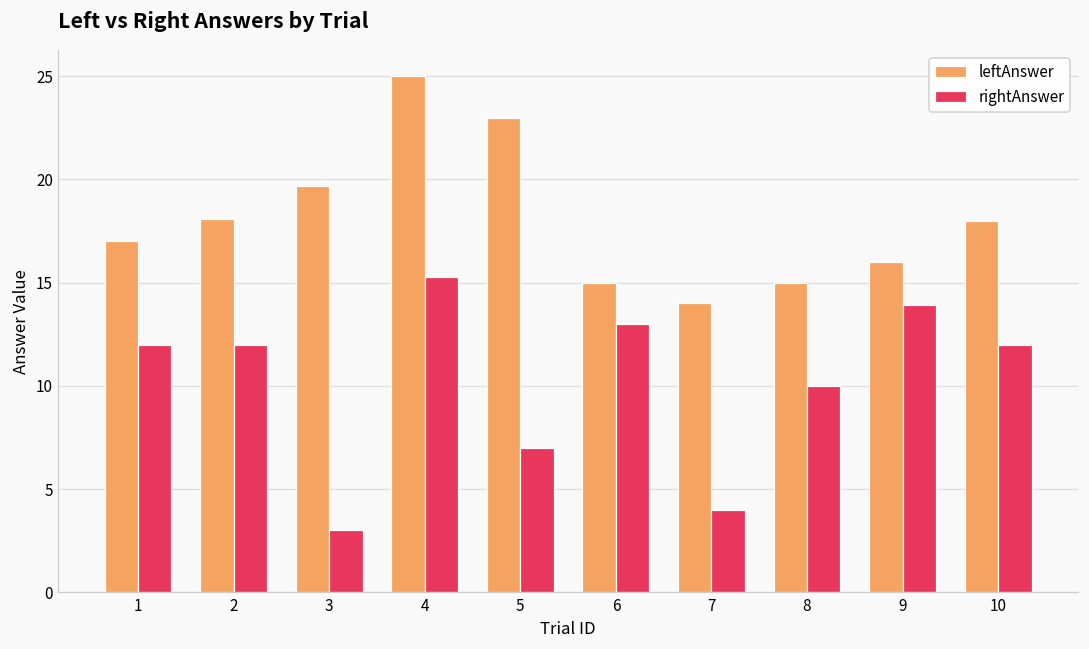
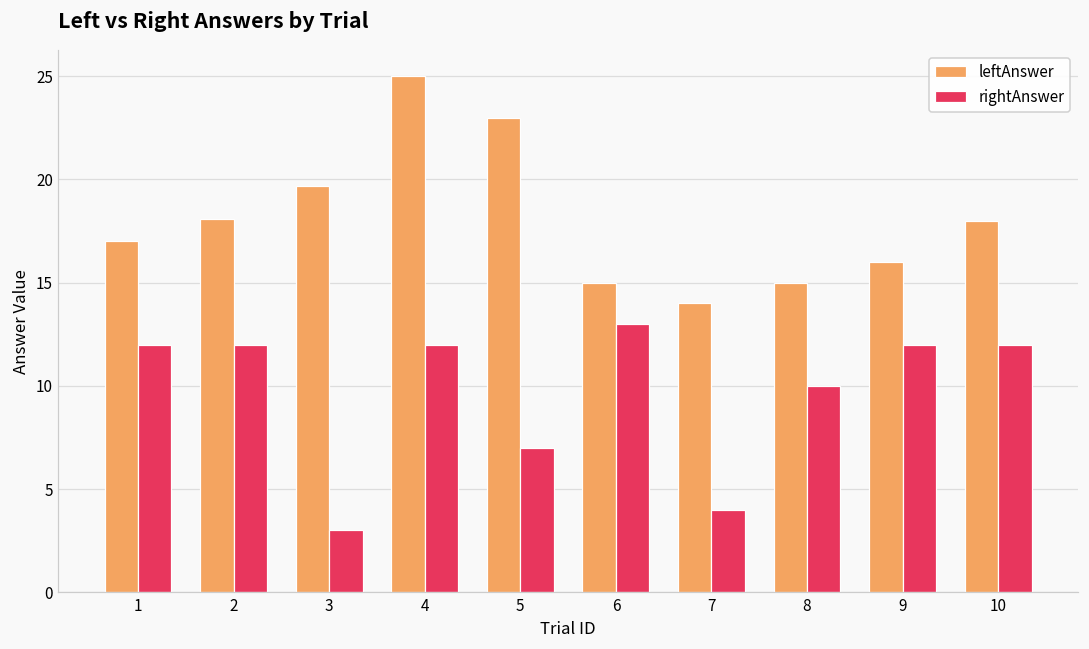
rightAnswer, 4: 15.3 -> 12.0
rightAnswer, 9: 13.9 -> 12.0
